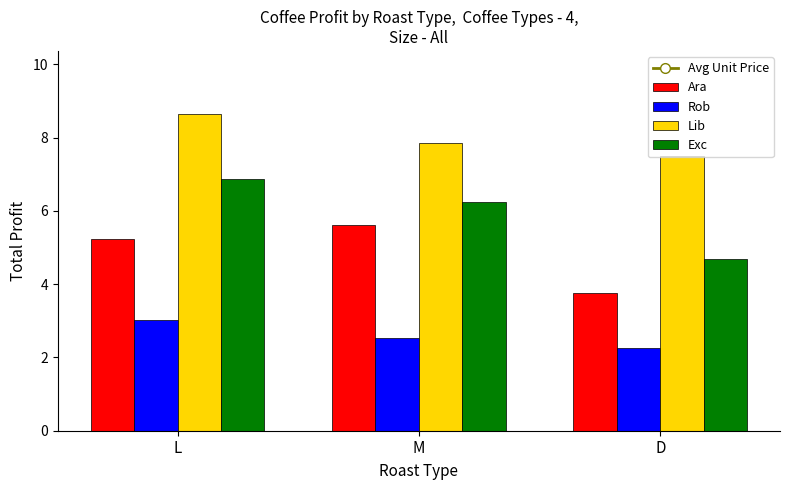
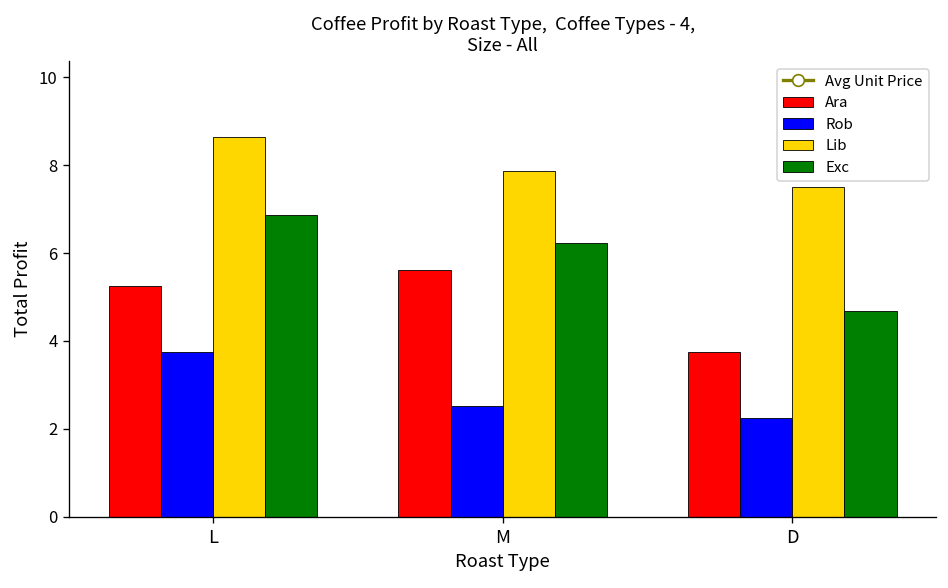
Rob, L: 3.0 -> 3.8
